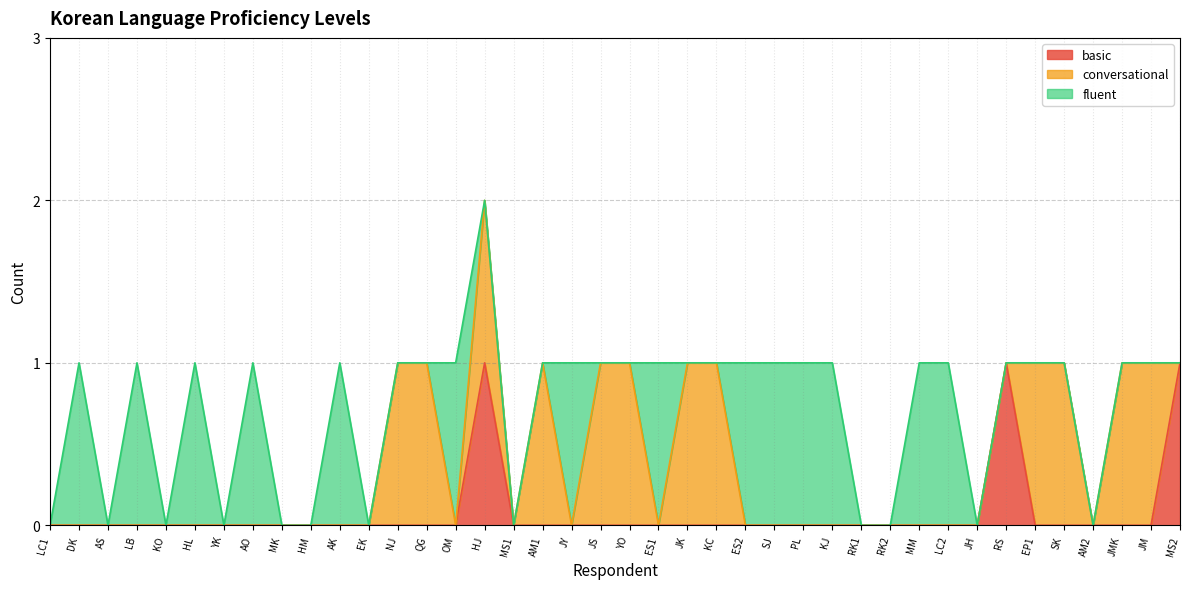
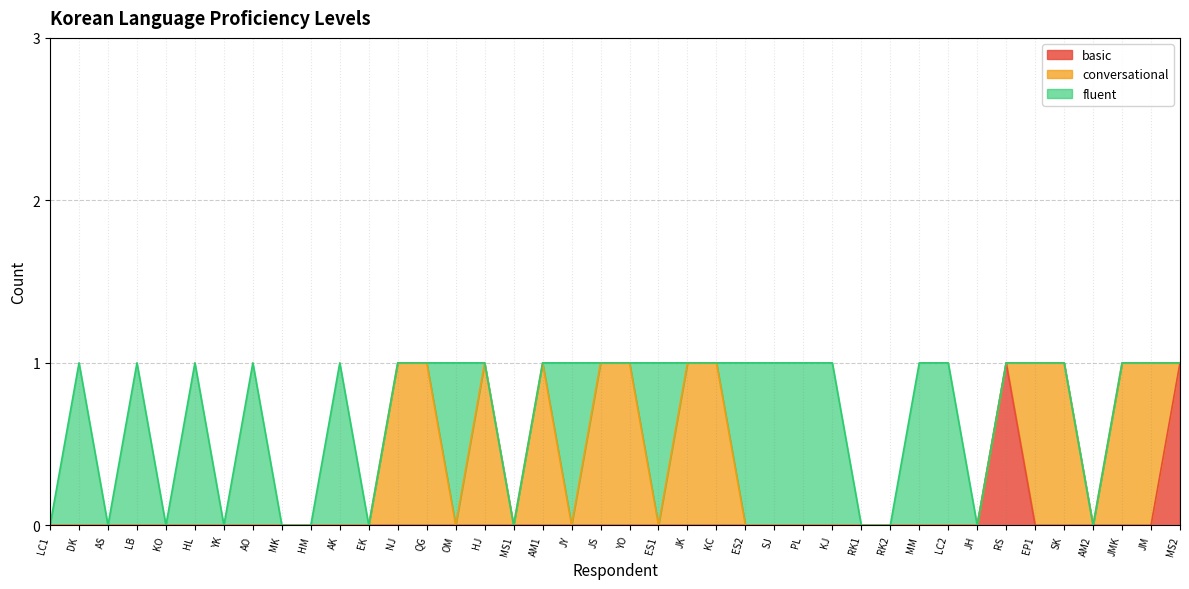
basic, HJ: 1 -> 0
